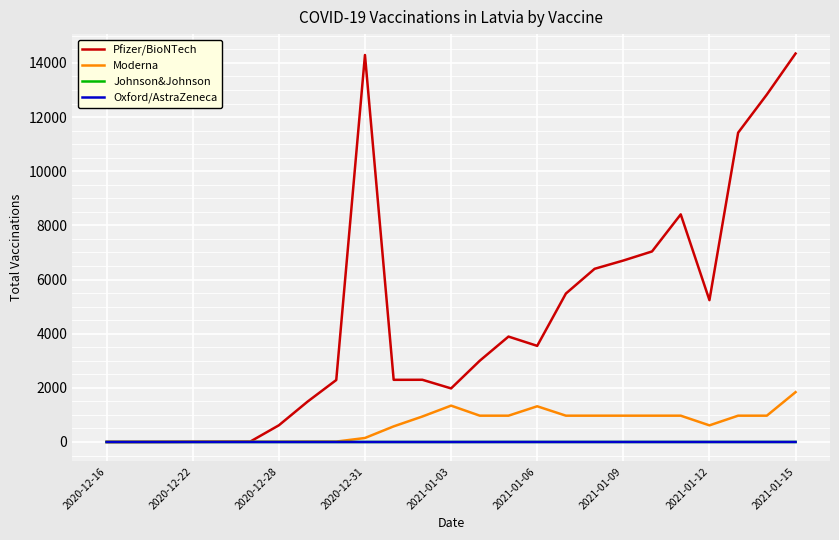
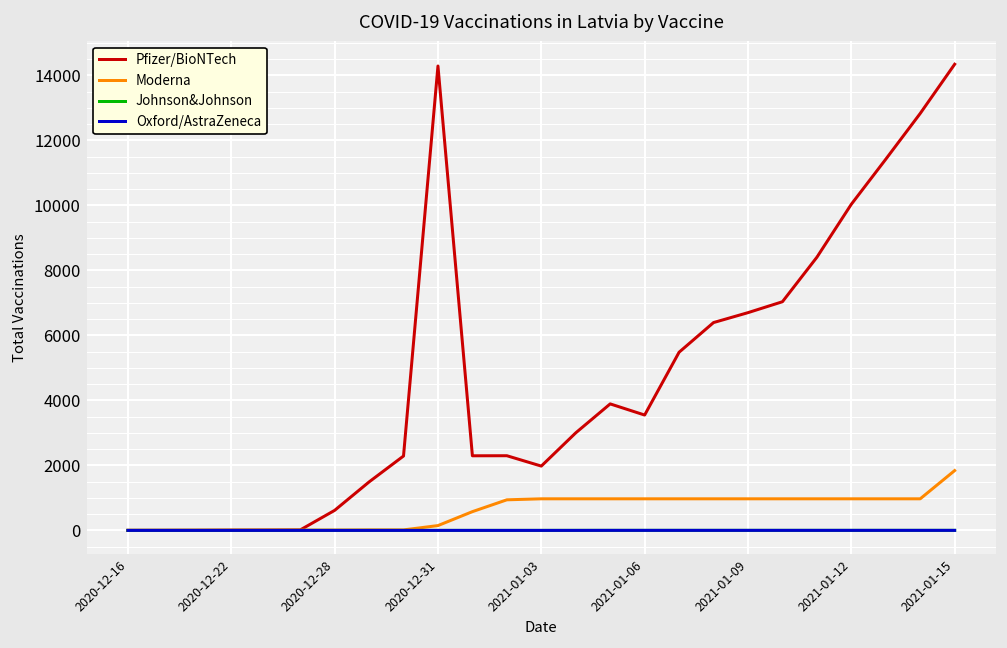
Moderna, 2021-01-03: 1300 -> 1000
Moderna, 2021-01-06: 1300 -> 1000
Pfizer/BioNTech, 2021-01-12: 5200 -> 10000
Moderna, 2021-01-12: 600 -> 1000
